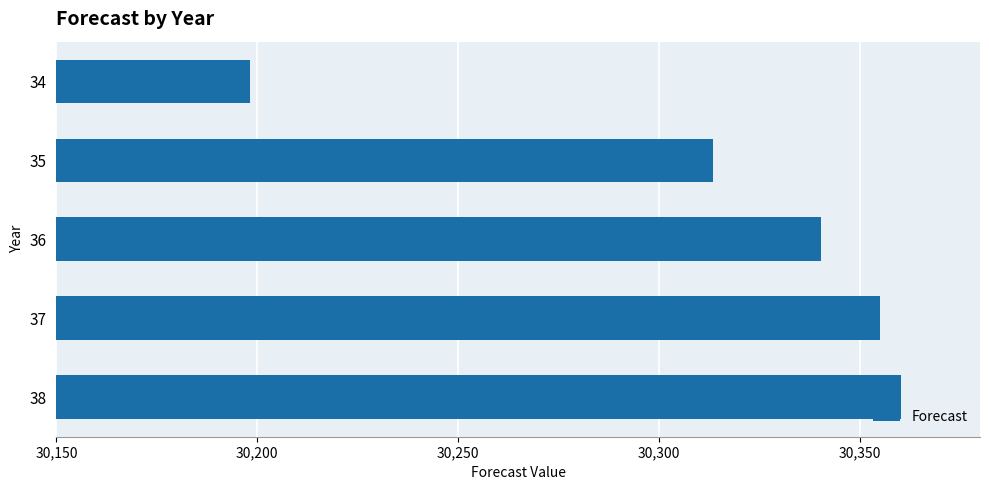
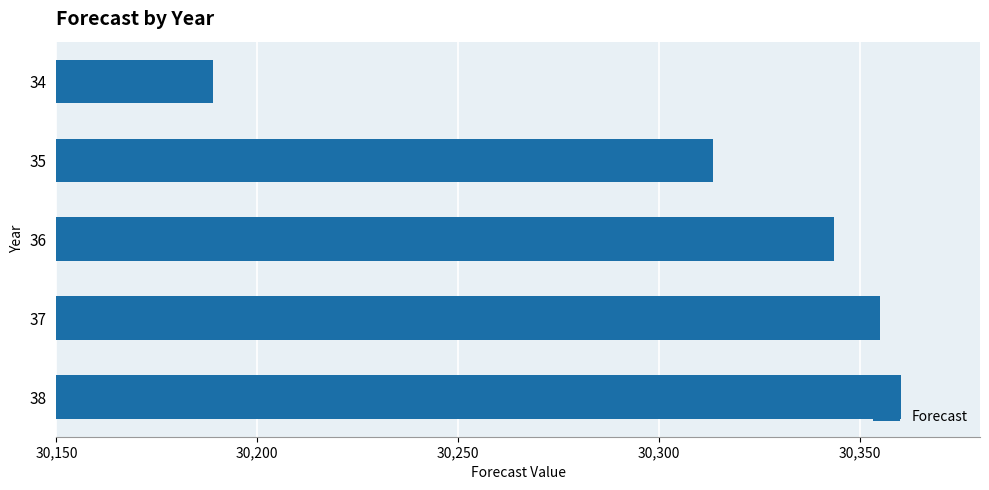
34: 30,198 -> 30,189
36: 30,340 -> 30,344
